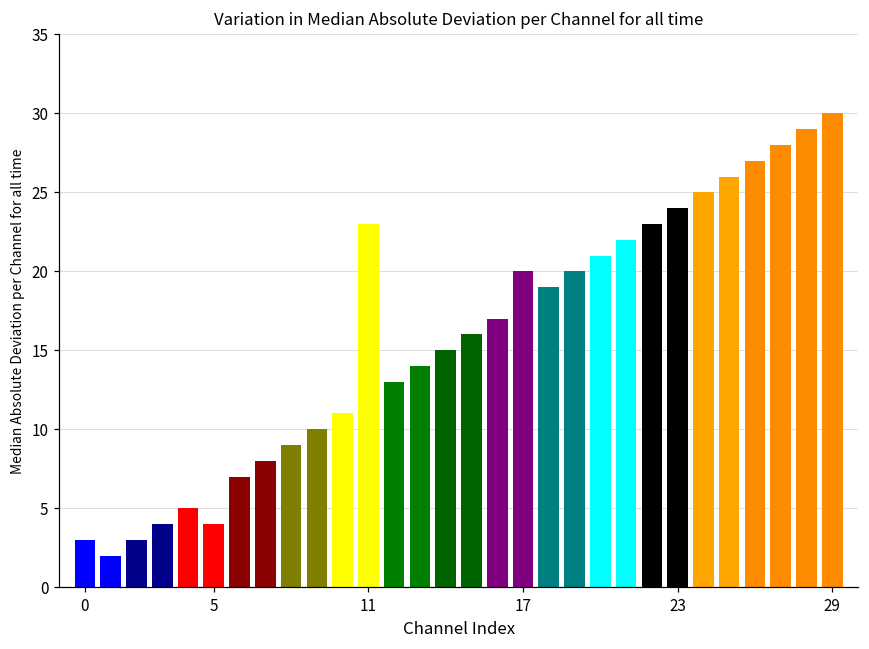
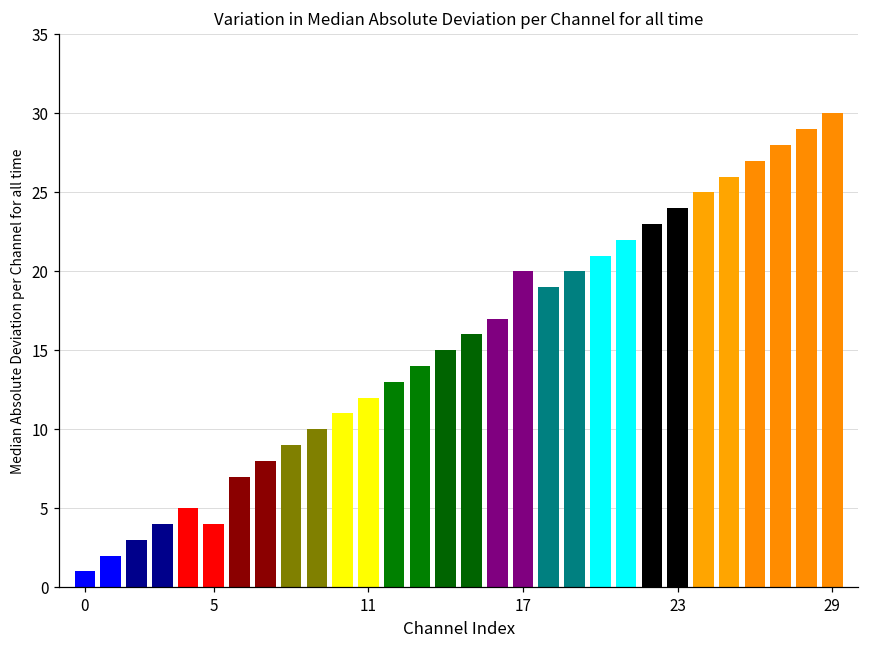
0: 3 -> 1
11: 23 -> 12
